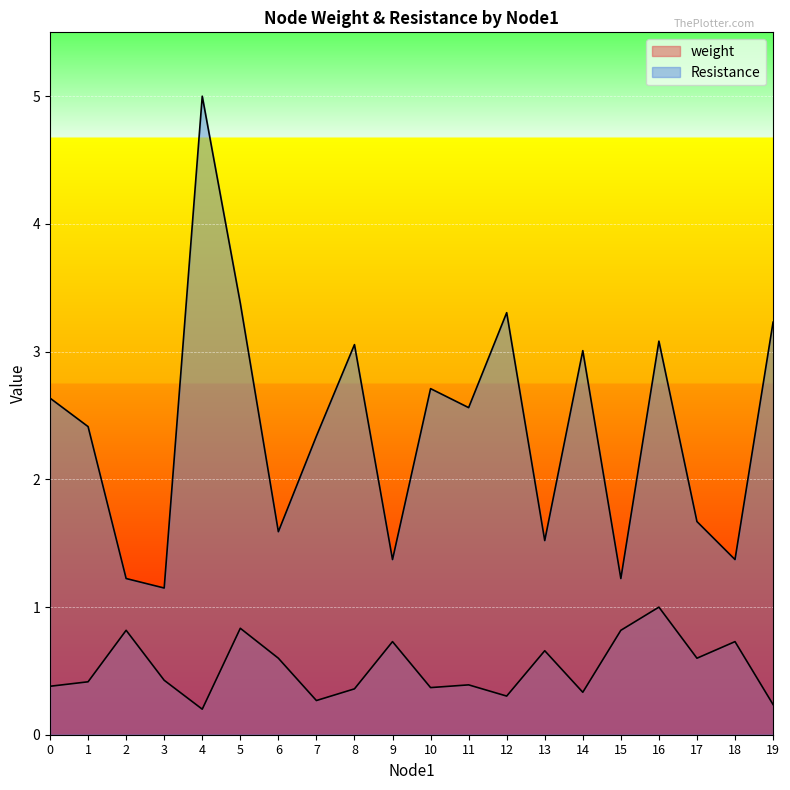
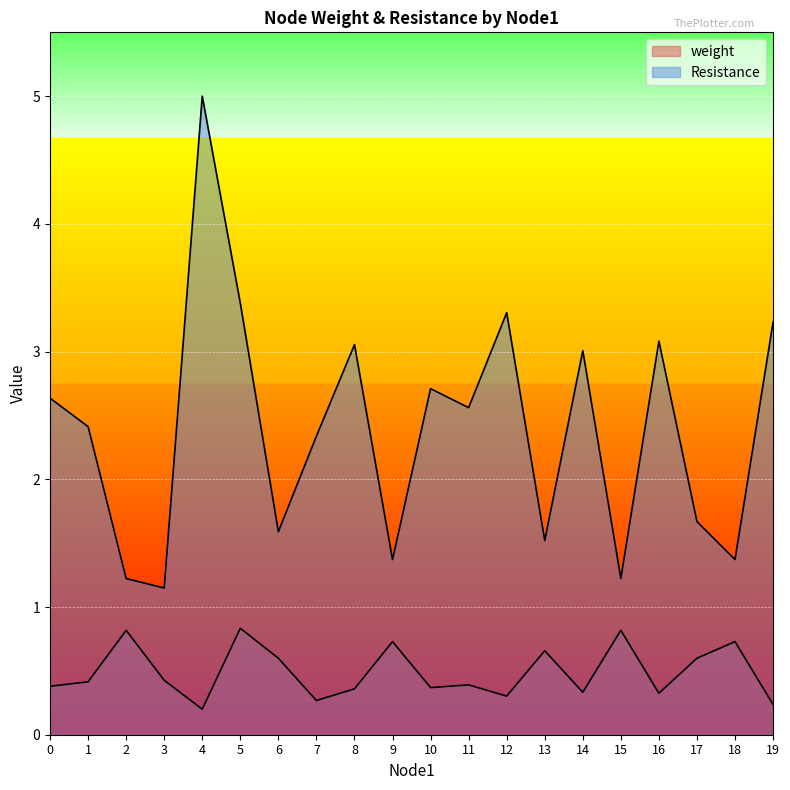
weight, 16: 1.00 -> 0.32
